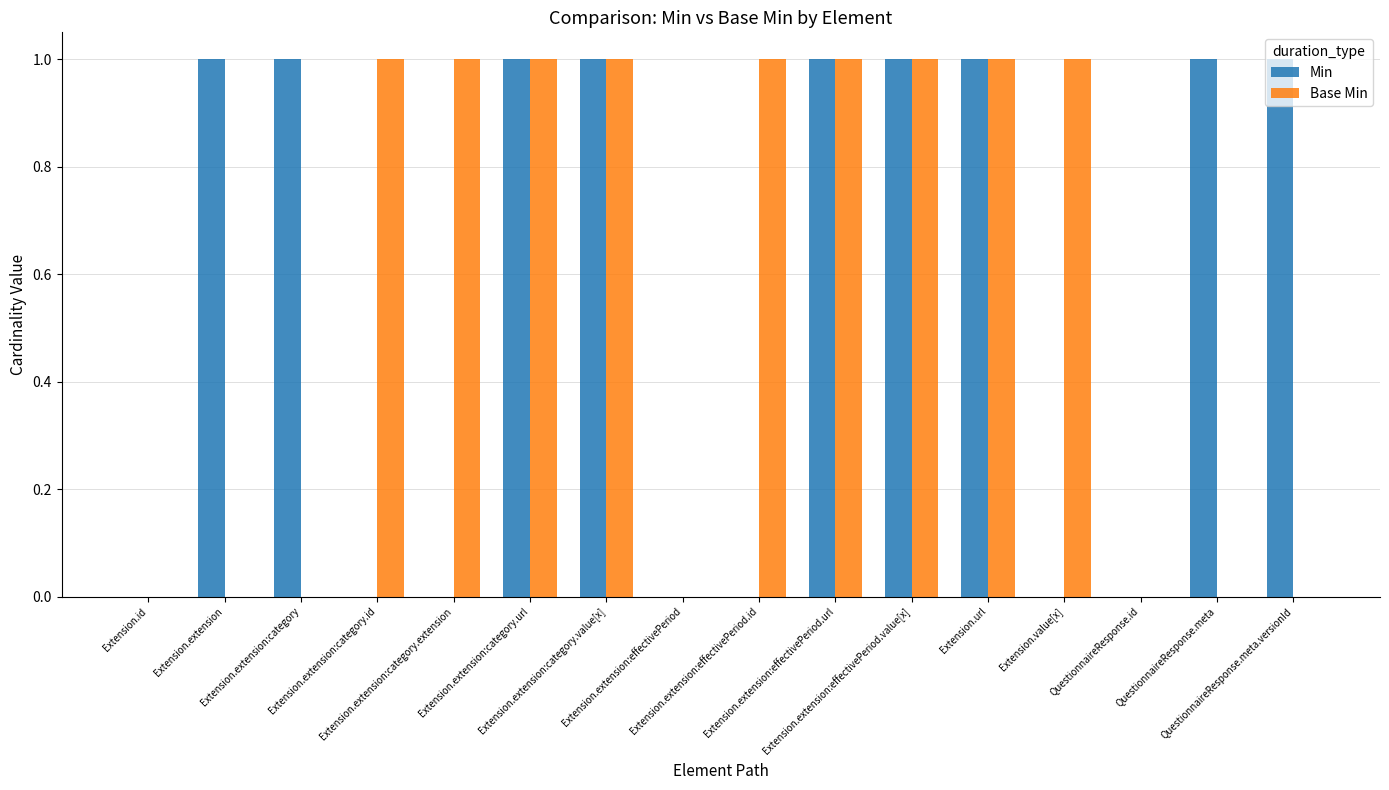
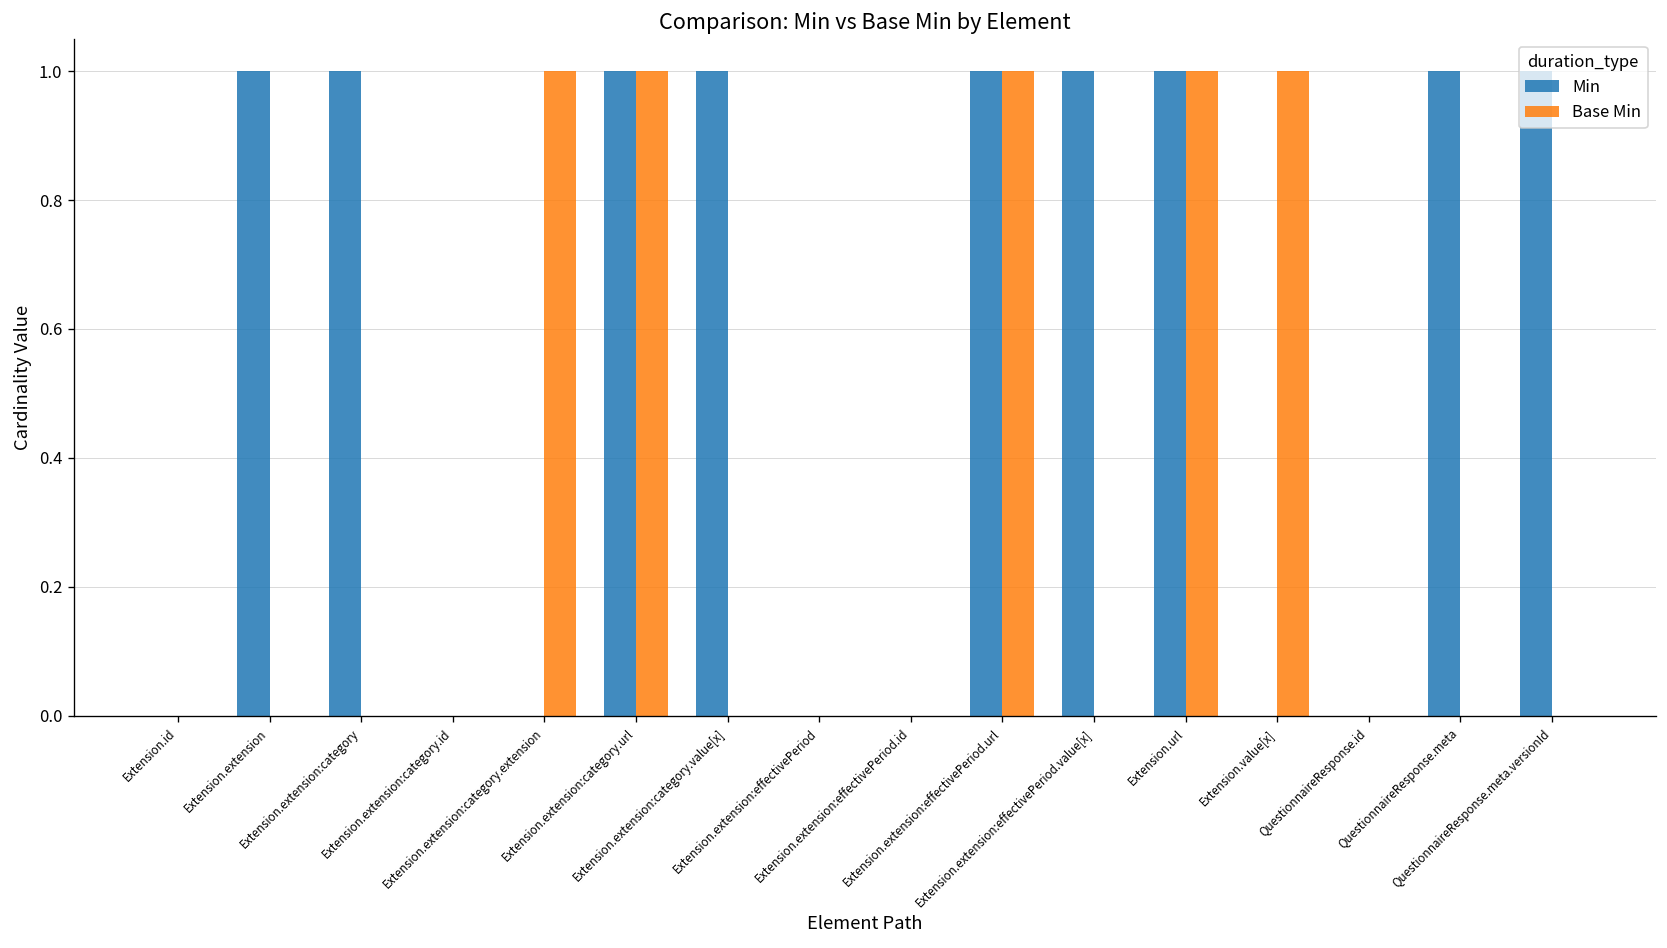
Base Min, Extension.extension:category.id: 1 -> 0
Base Min, Extension.extension:category.value[x]: 1 -> 0
Base Min, Extension.extension:effectivePeriod.id: 1 -> 0
Base Min, Extension.extension:effectivePeriod.value[x]: 1 -> 0
